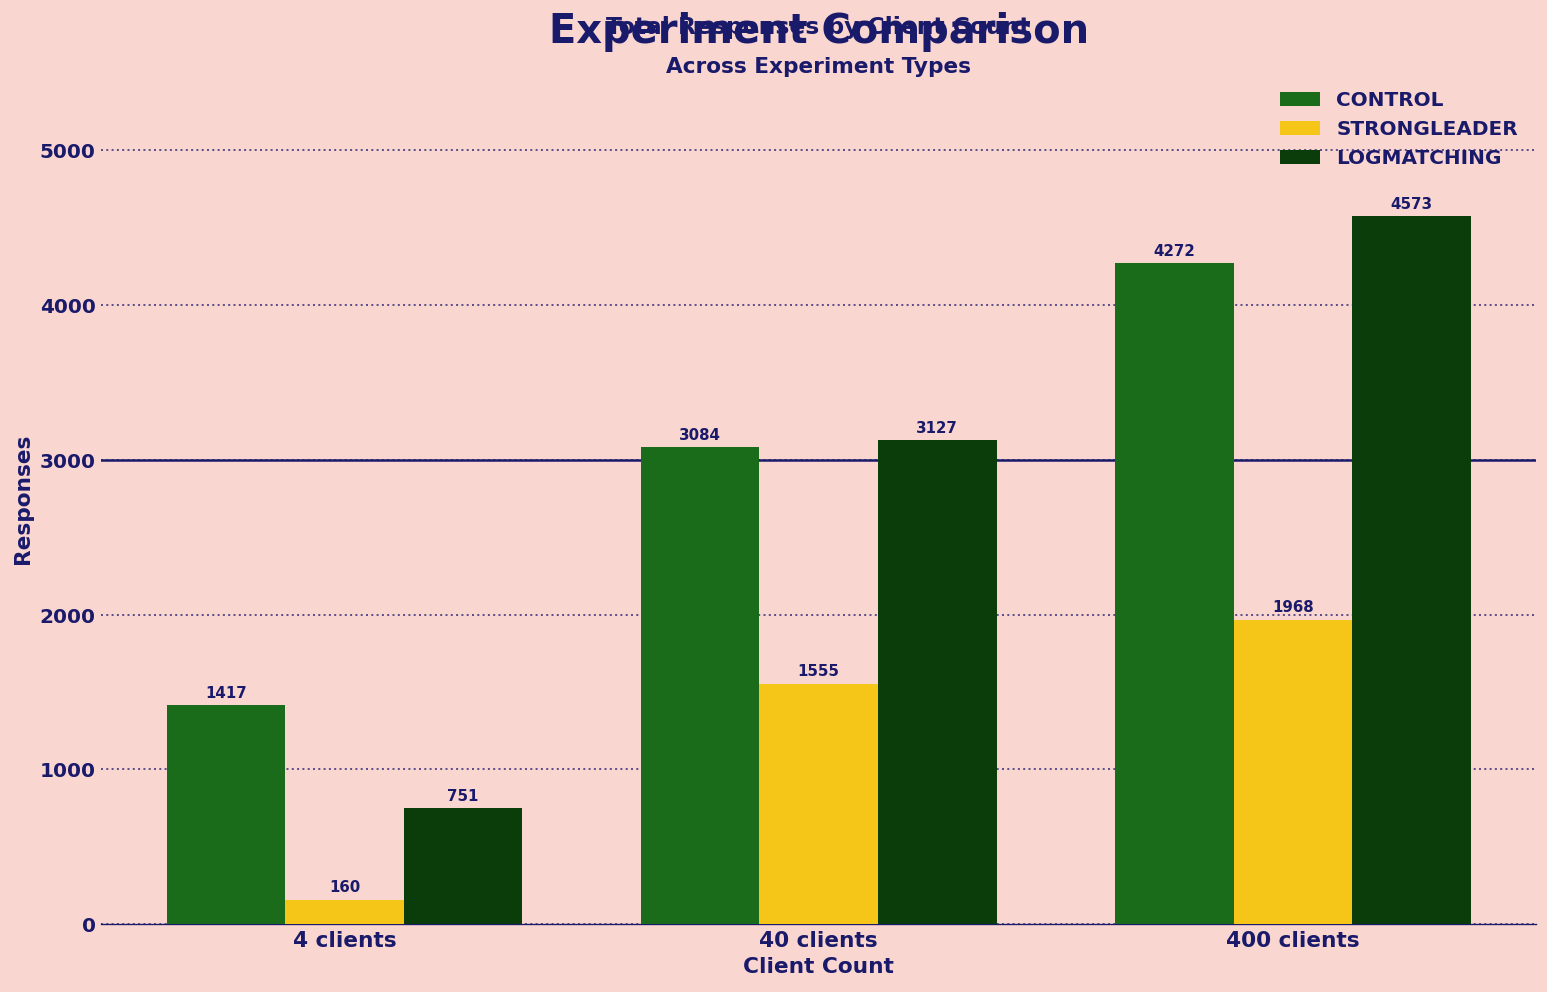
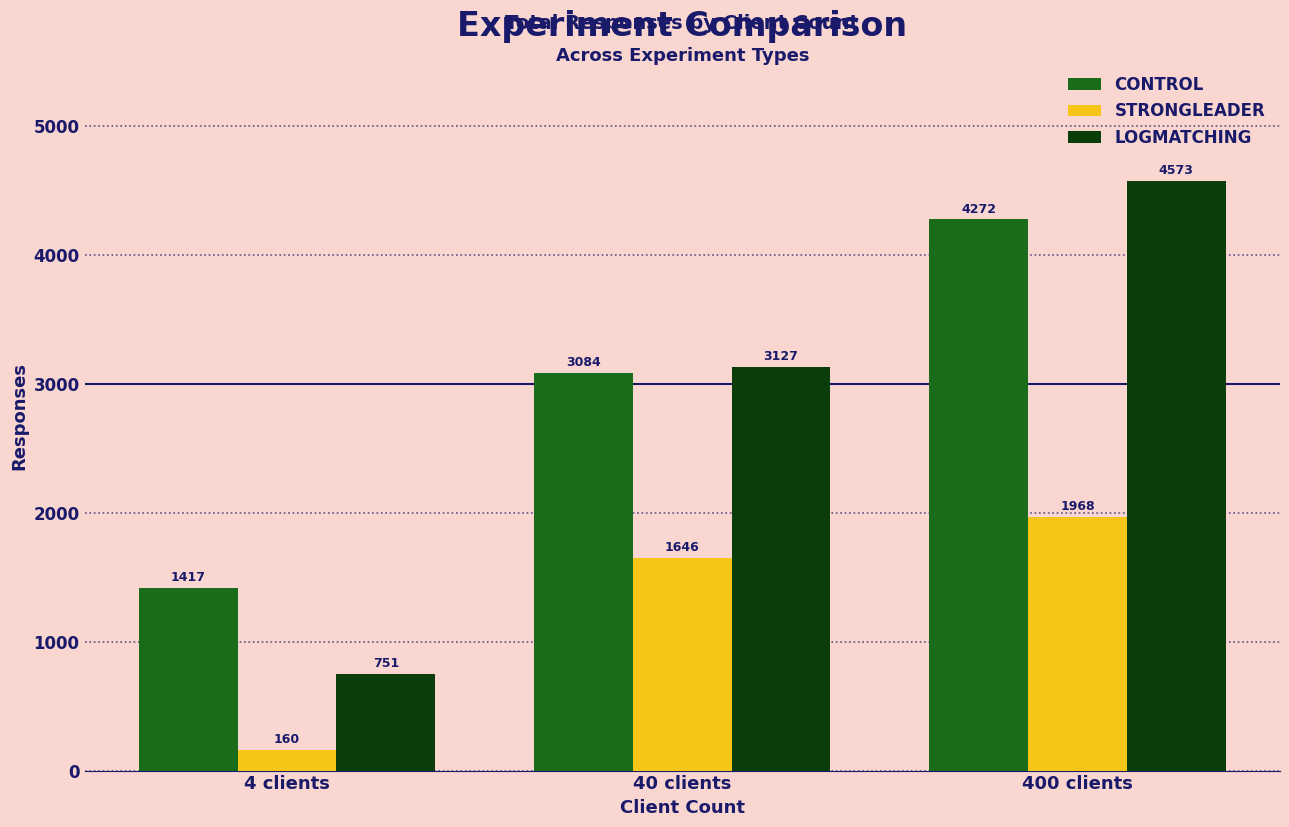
STRONGLEADER, 40 clients: 1555 -> 1646
